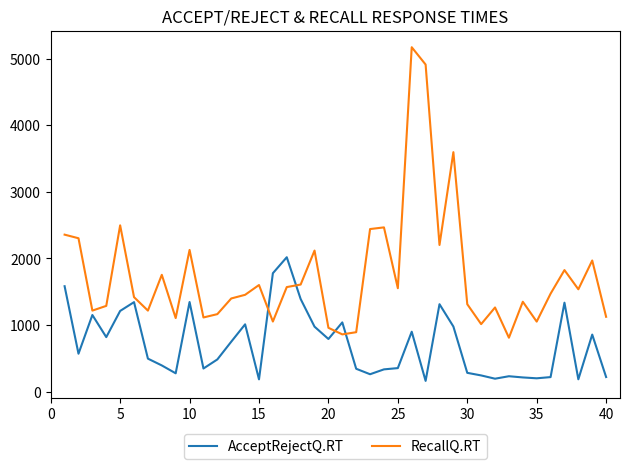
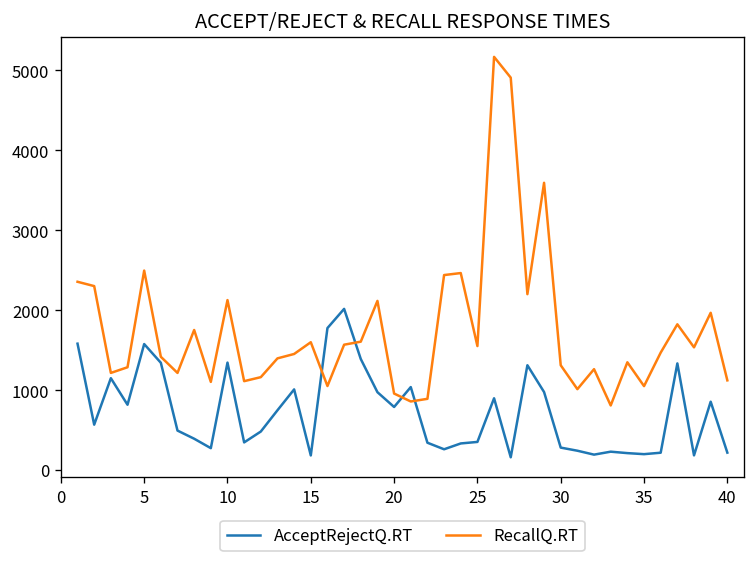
AcceptRejectQ.RT, 5: 1200 -> 1600
